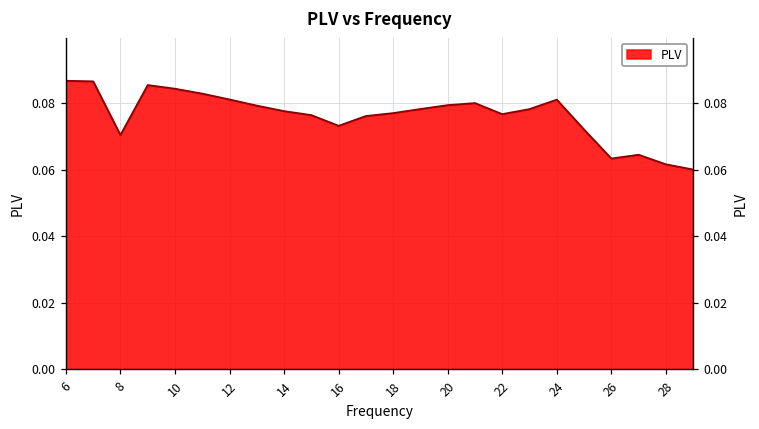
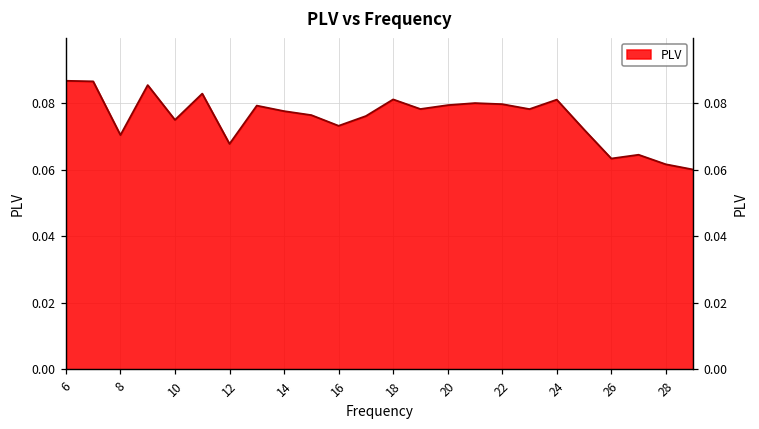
10: 0.084 -> 0.075
12: 0.081 -> 0.068
18: 0.077 -> 0.081
22: 0.077 -> 0.080
